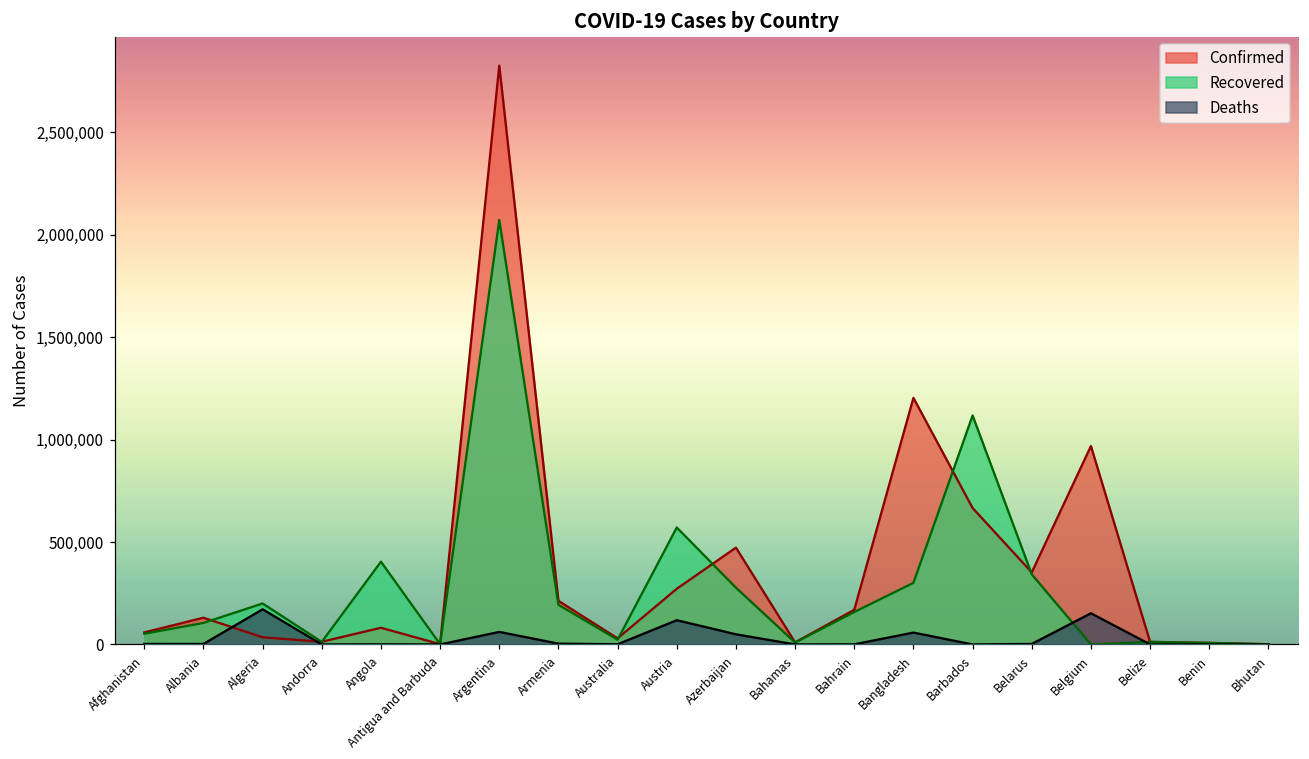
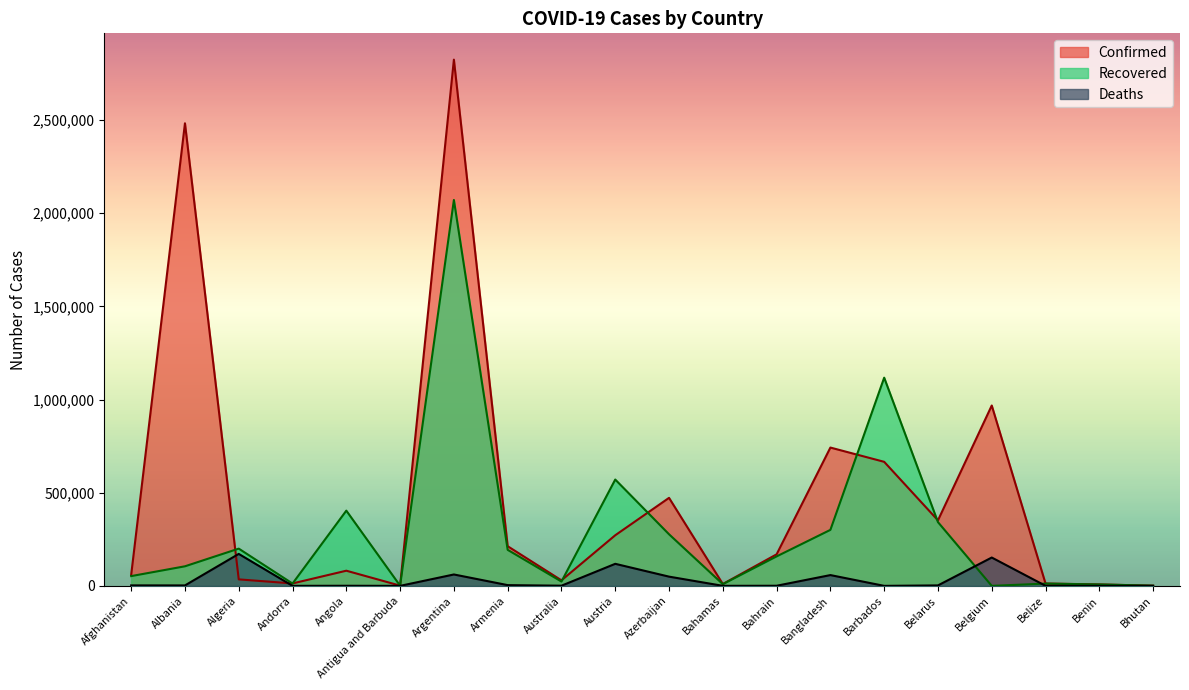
Confirmed, Albania: 130,000 -> 2,480,000
Confirmed, Bangladesh: 1,200,000 -> 740,000
